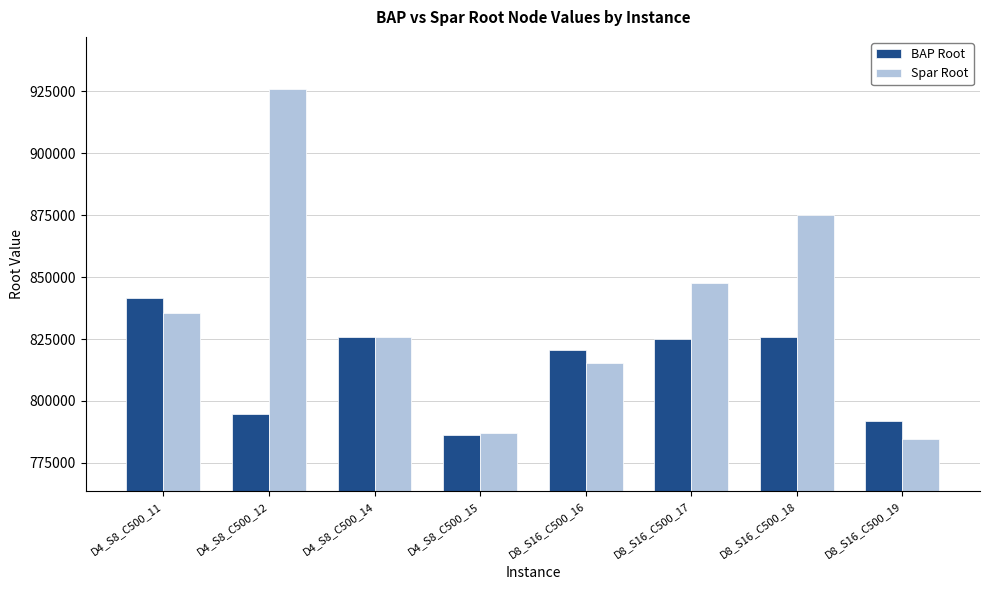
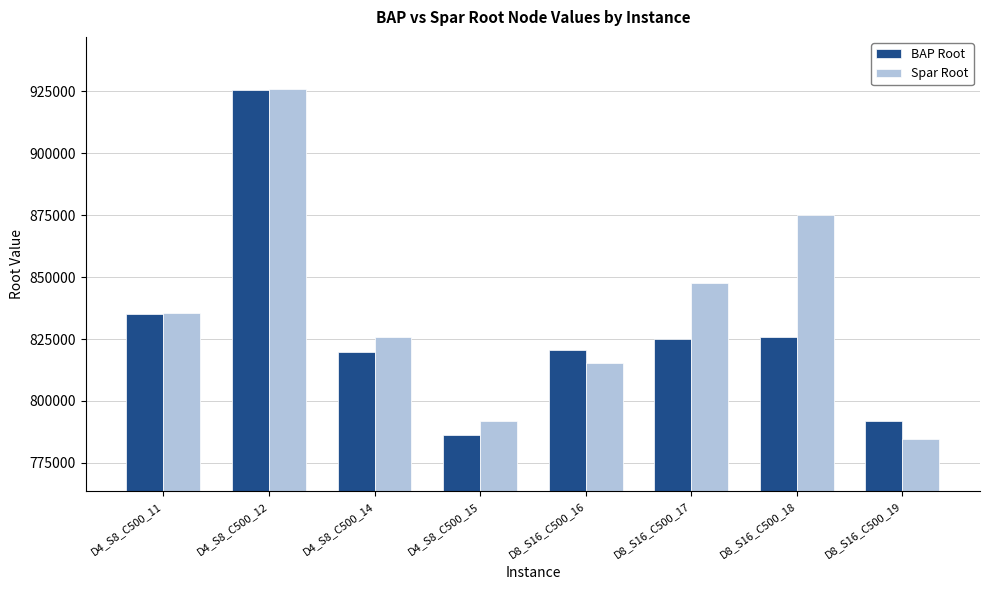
BAP Root, D4_S8_C500_11: 841000 -> 835000
BAP Root, D4_S8_C500_12: 795000 -> 925000
BAP Root, D4_S8_C500_14: 826000 -> 820000
Spar Root, D4_S8_C500_15: 787000 -> 792000
